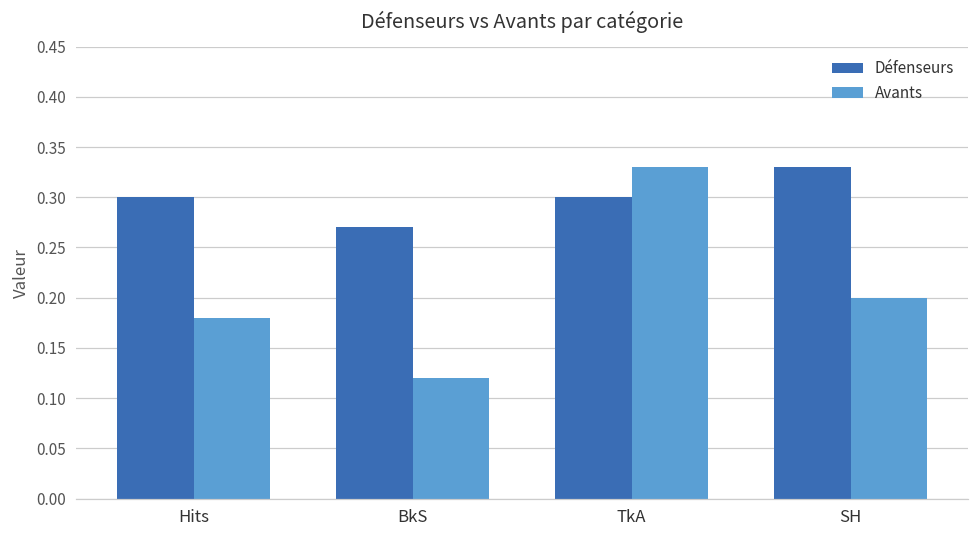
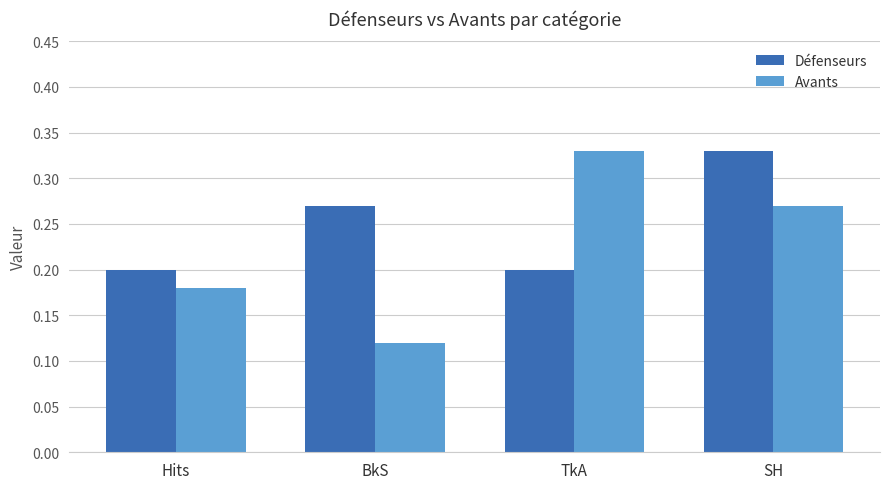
Défenseurs, Hits: 0.3 -> 0.2
Défenseurs, TkA: 0.3 -> 0.2
Avants, SH: 0.20 -> 0.27
